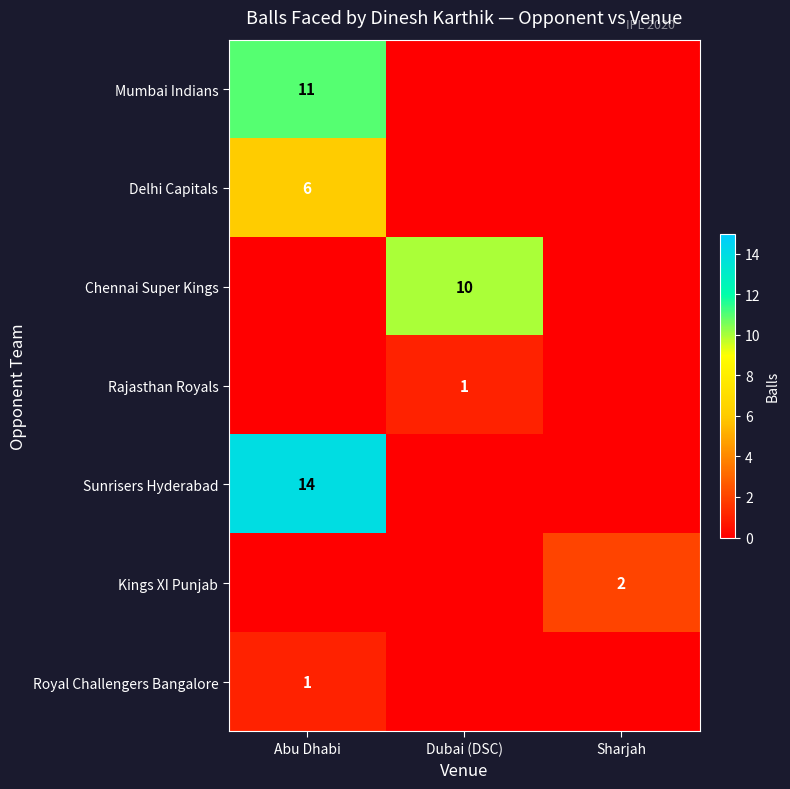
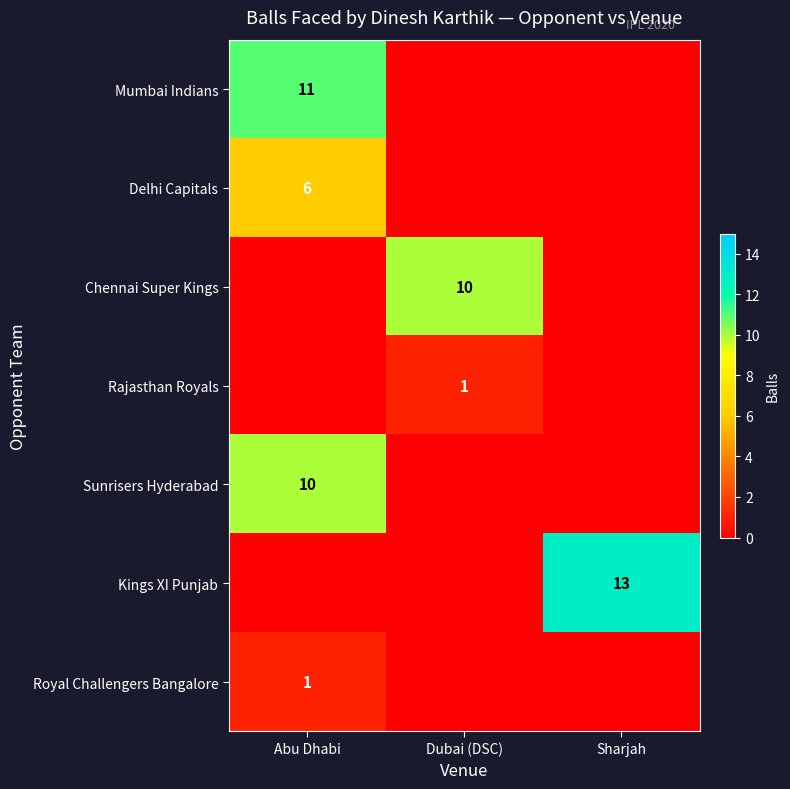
Sunrisers Hyderabad, Abu Dhabi: 14 -> 10
Kings XI Punjab, Sharjah: 2 -> 13
